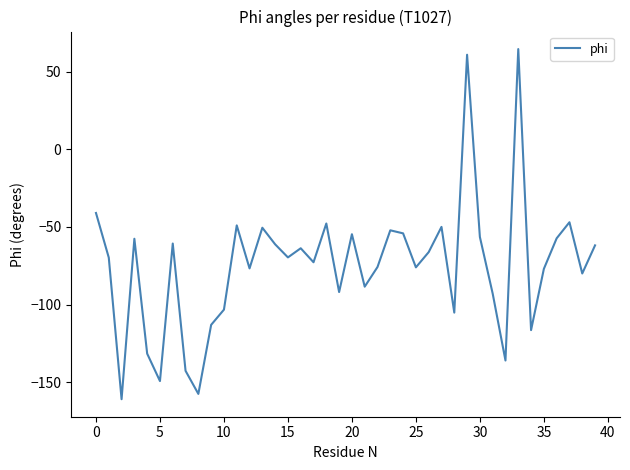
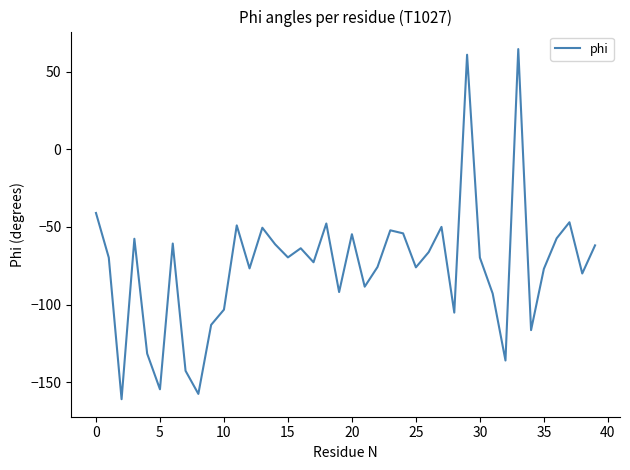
5: -149 -> -155
30: -56 -> -70
